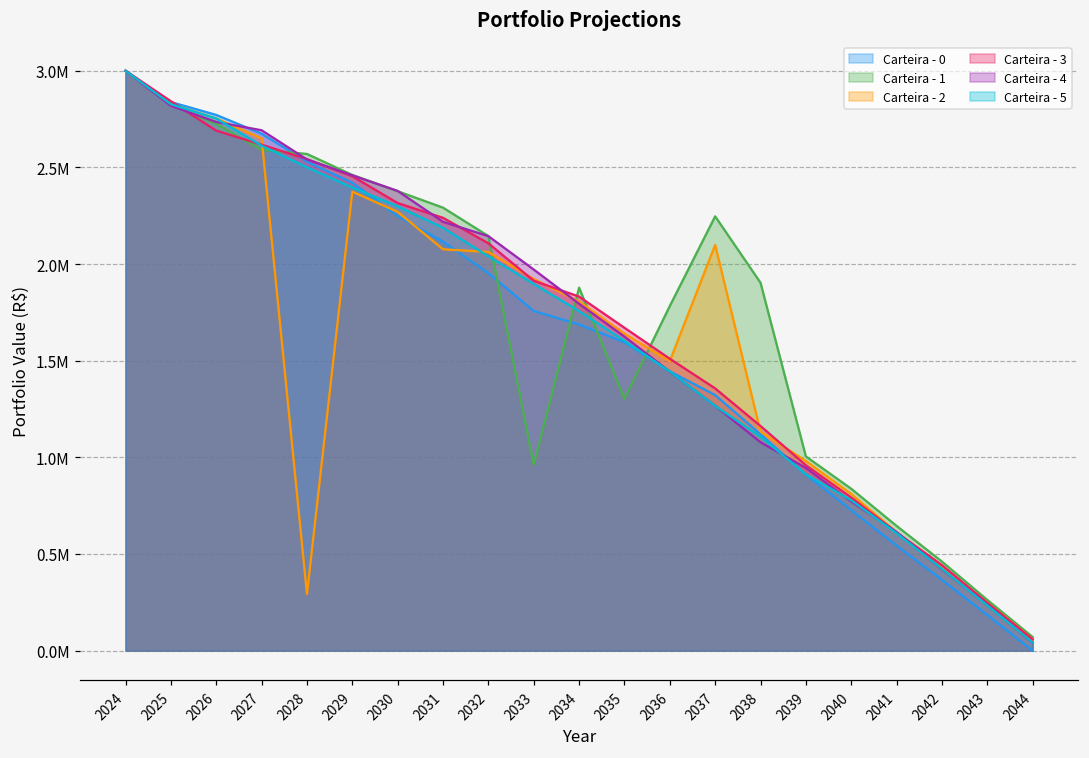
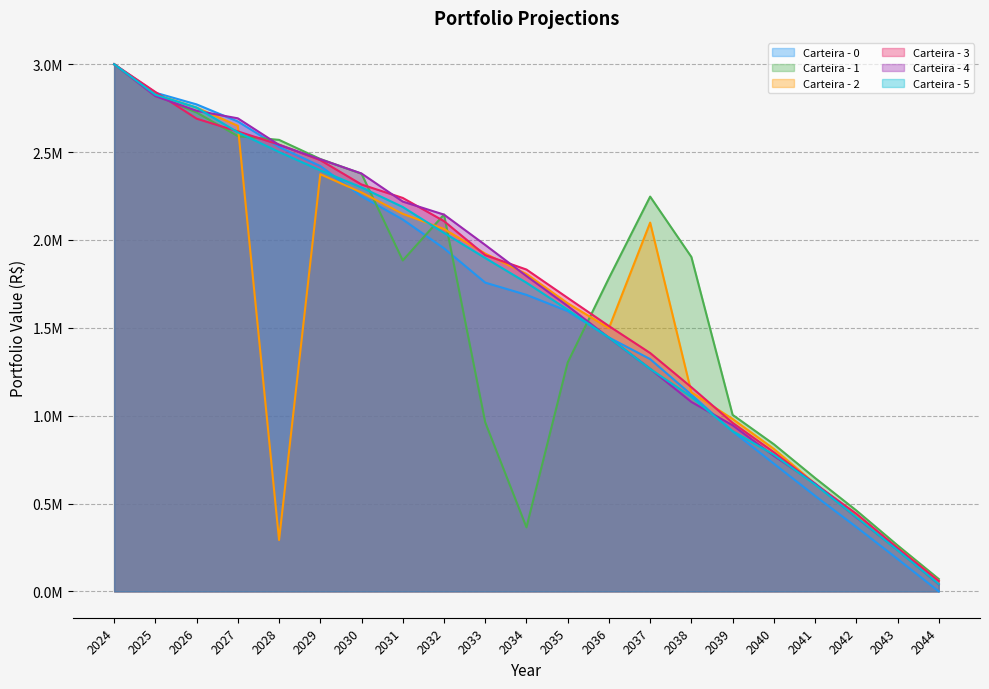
Carteira - 1, 2031: 2290000 -> 1880000
Carteira - 2, 2031: 2080000 -> 2150000
Carteira - 1, 2034: 1880000 -> 360000
